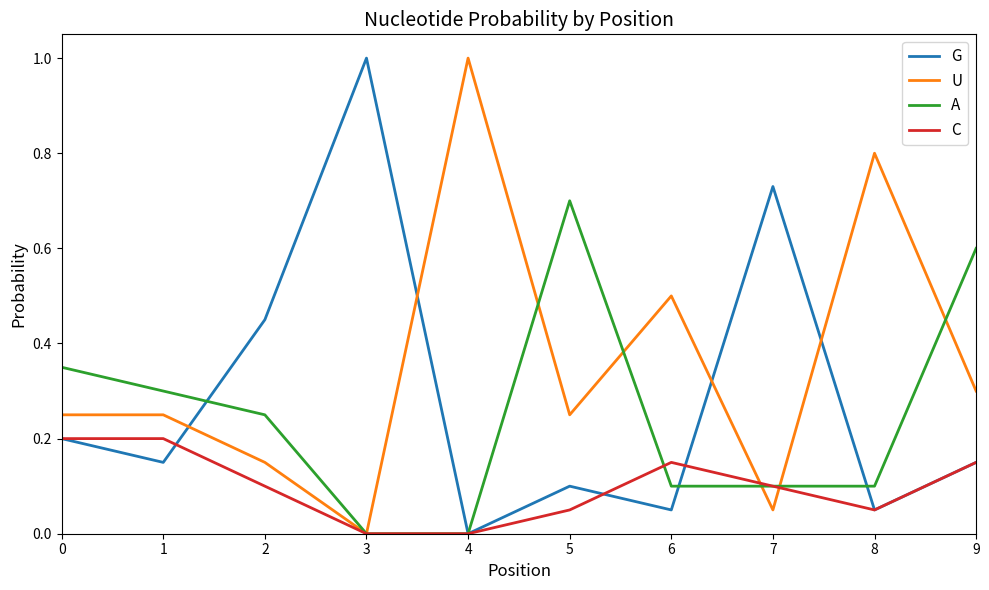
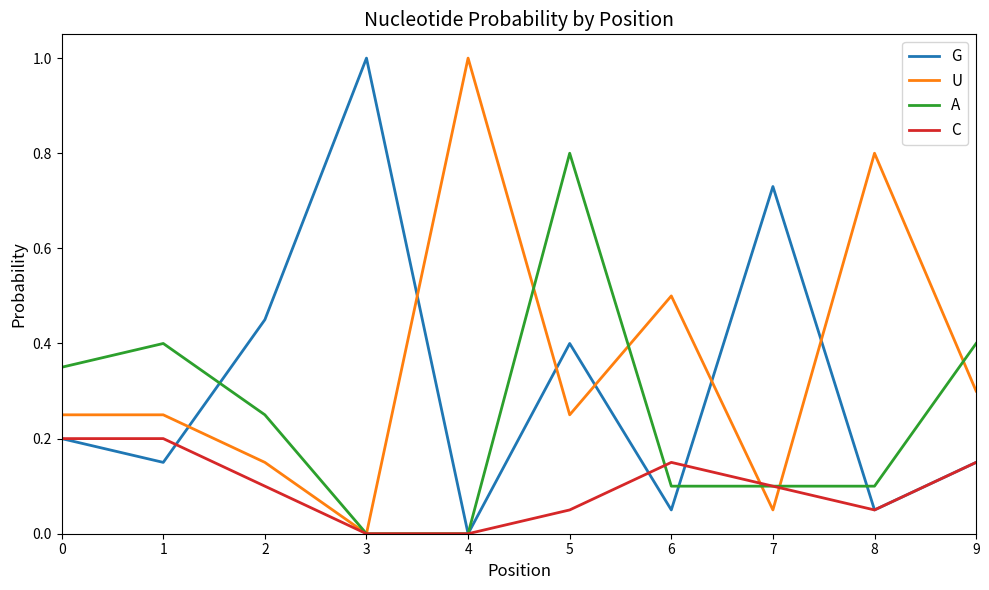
A, 1: 0.3 -> 0.4
G, 5: 0.1 -> 0.4
A, 5: 0.7 -> 0.8
A, 9: 0.6 -> 0.4
